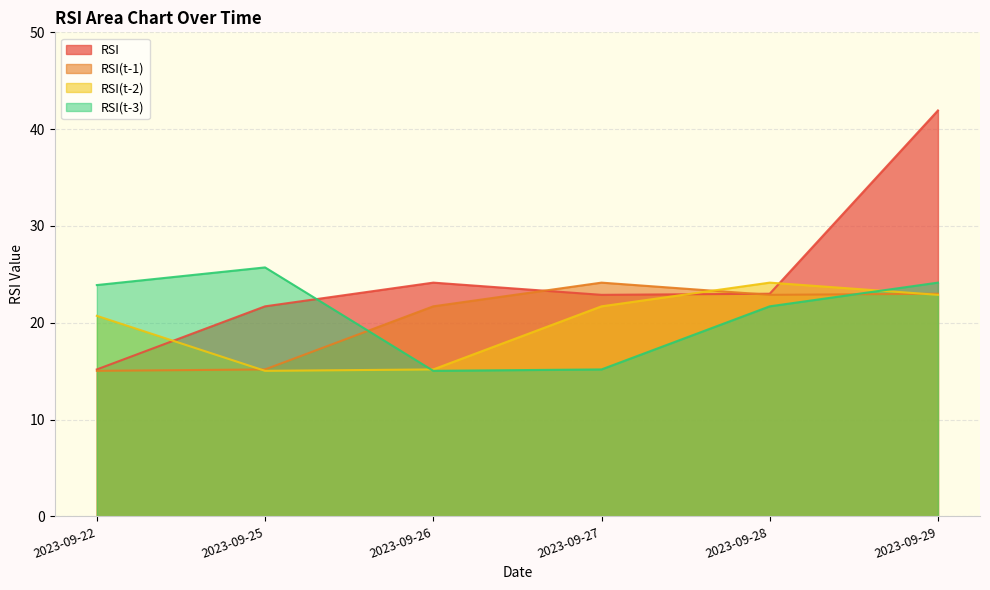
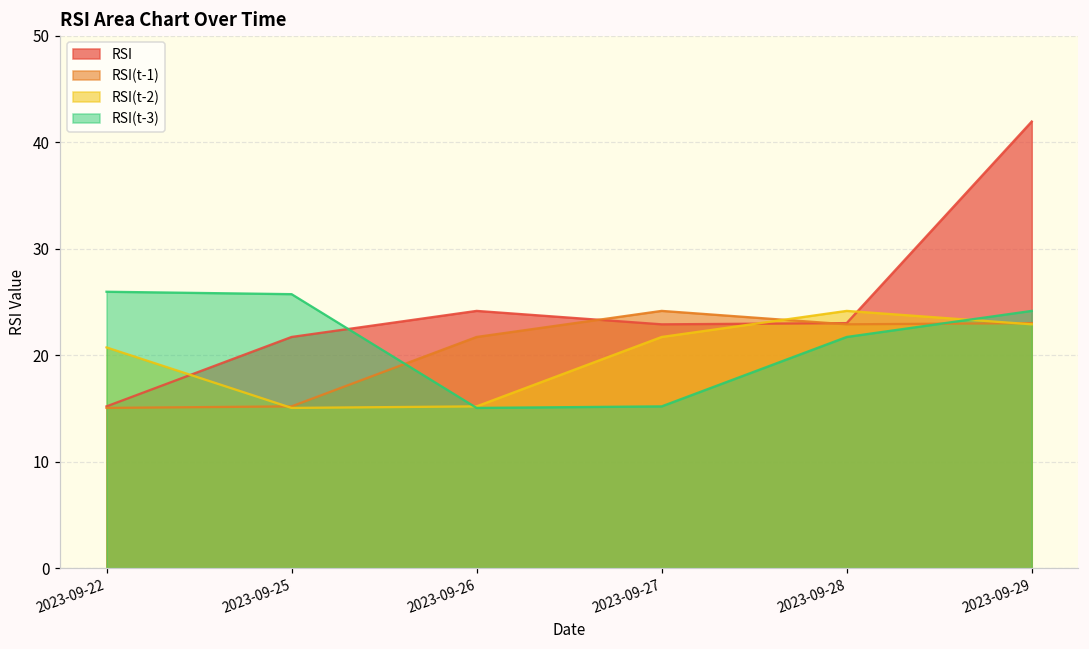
RSI(t-3), 2023-09-22: 24 -> 26
